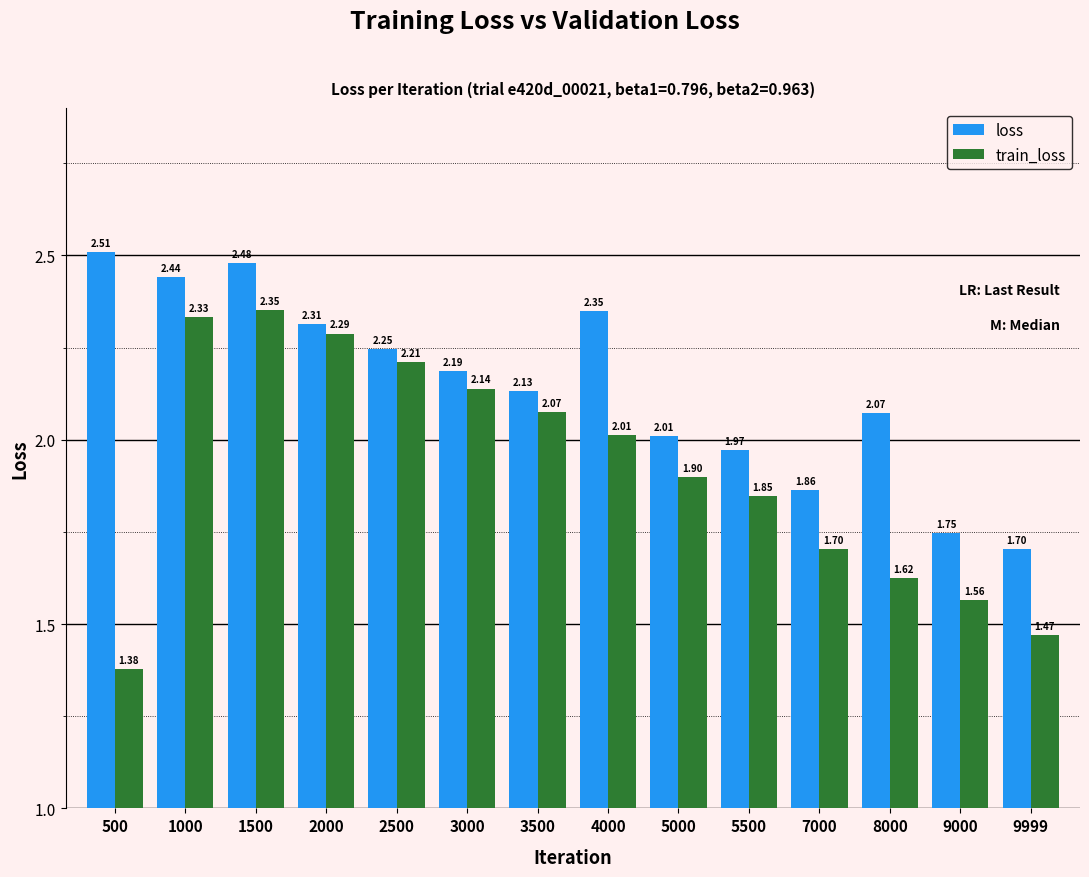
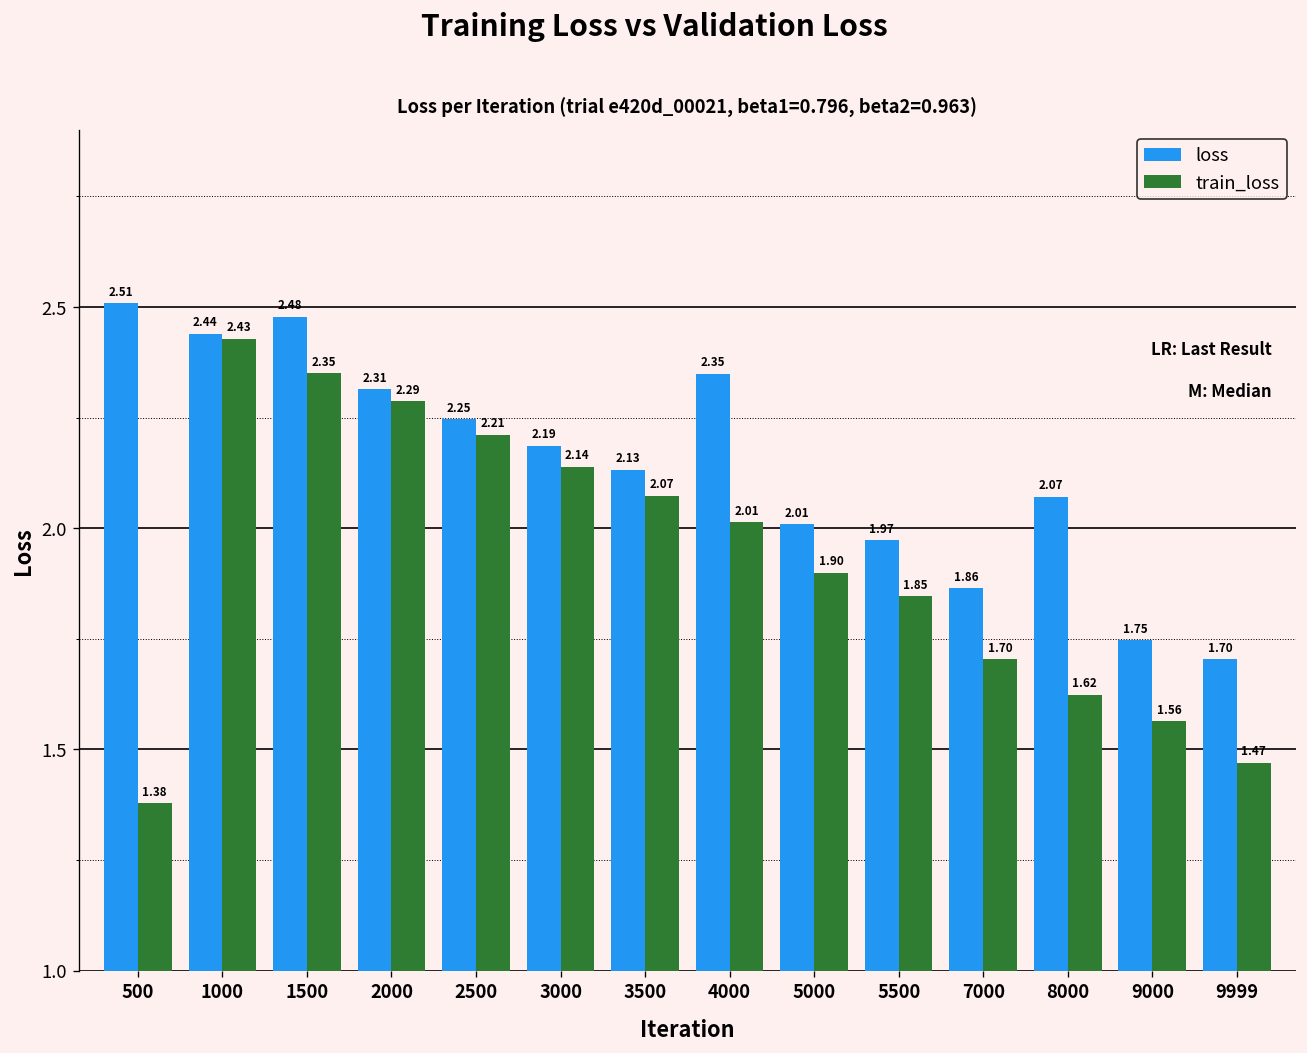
train_loss, 1000: 2.33 -> 2.43
